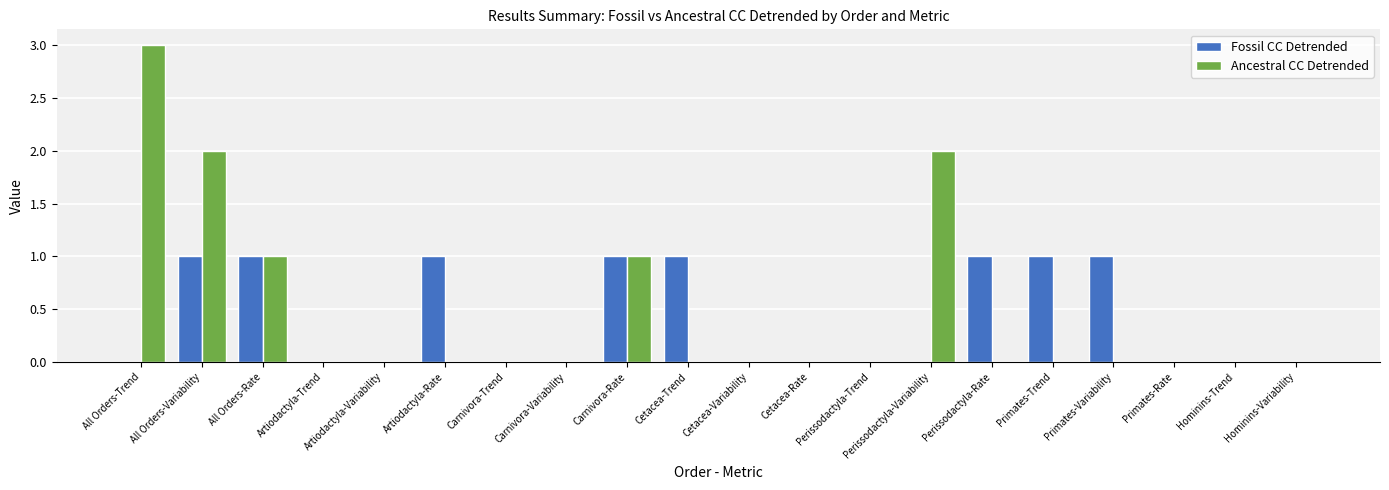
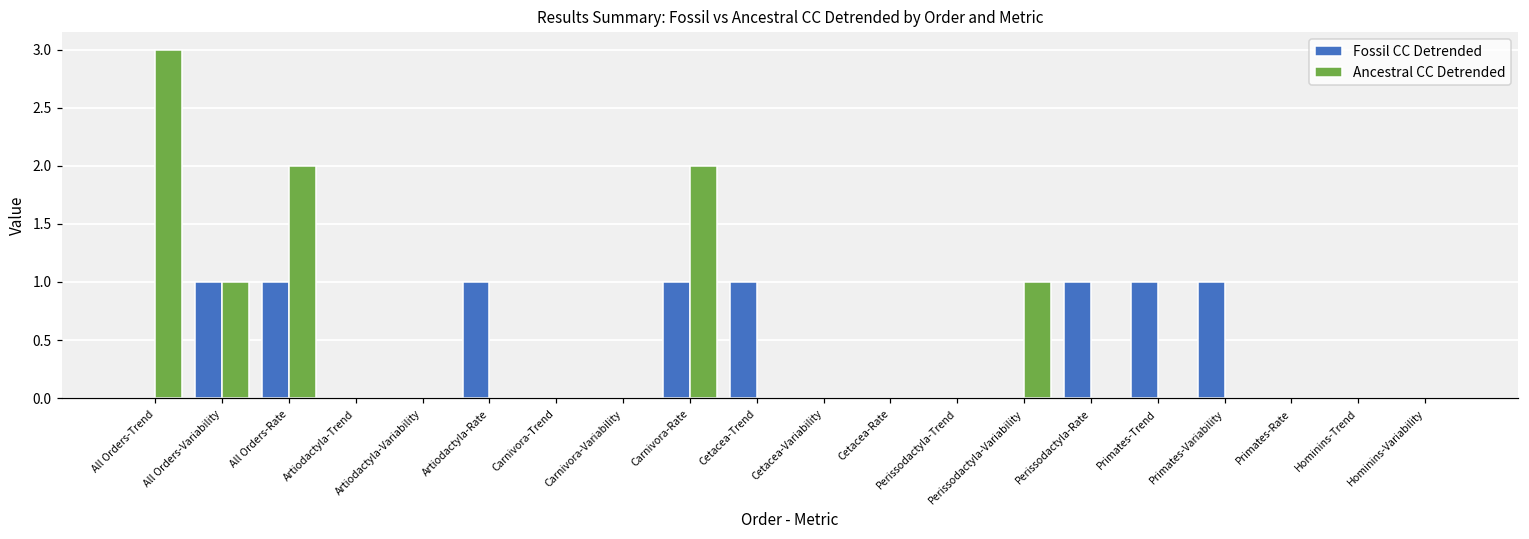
Ancestral CC Detrended, All Orders-Variability: 2 -> 1
Ancestral CC Detrended, All Orders-Rate: 1 -> 2
Ancestral CC Detrended, Carnivora-Rate: 1 -> 2
Ancestral CC Detrended, Perissodactyla-Variability: 2 -> 1
